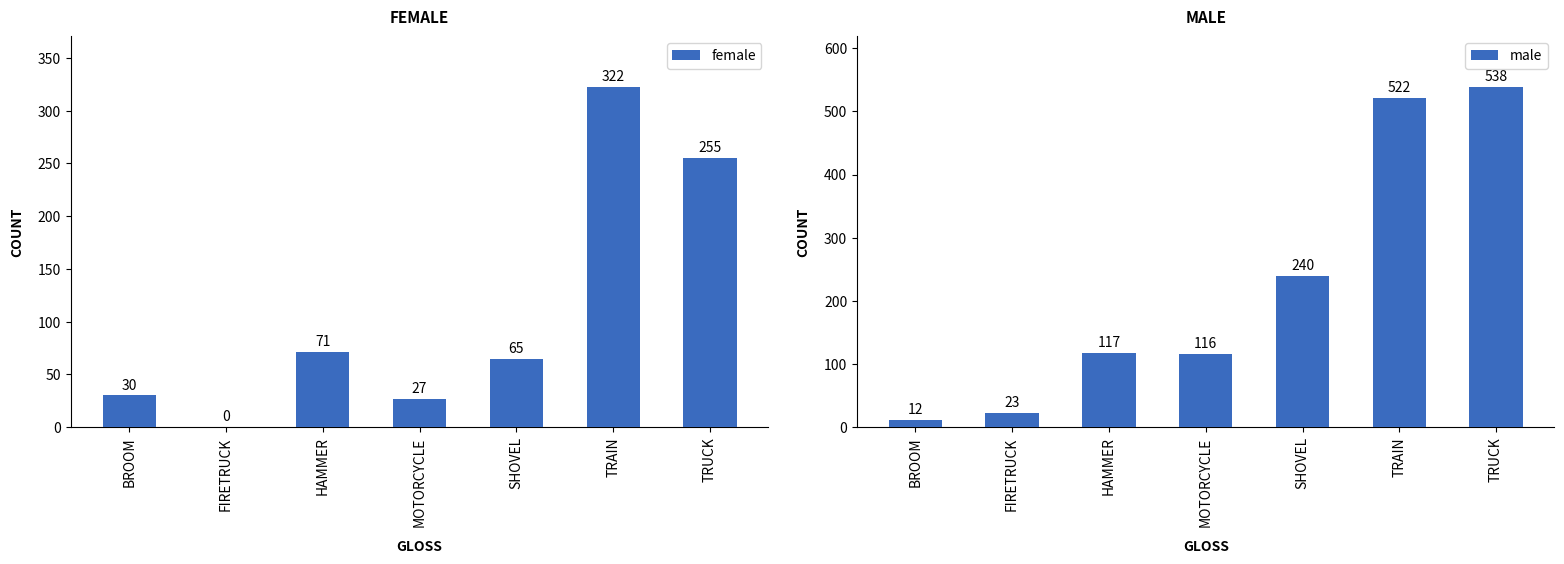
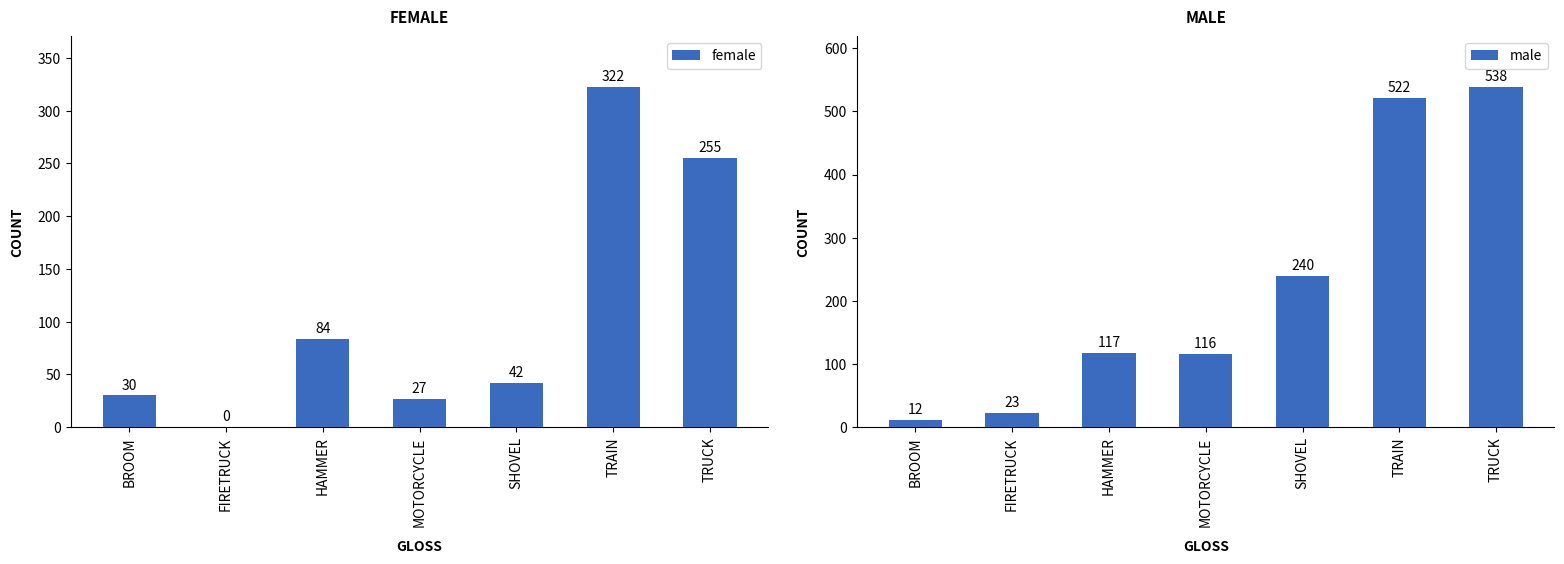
FEMALE, HAMMER: 71 -> 84
FEMALE, SHOVEL: 65 -> 42
